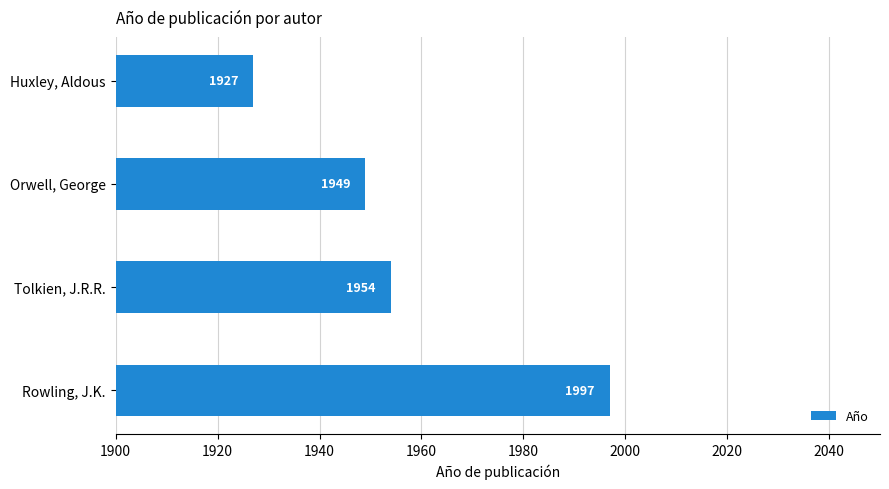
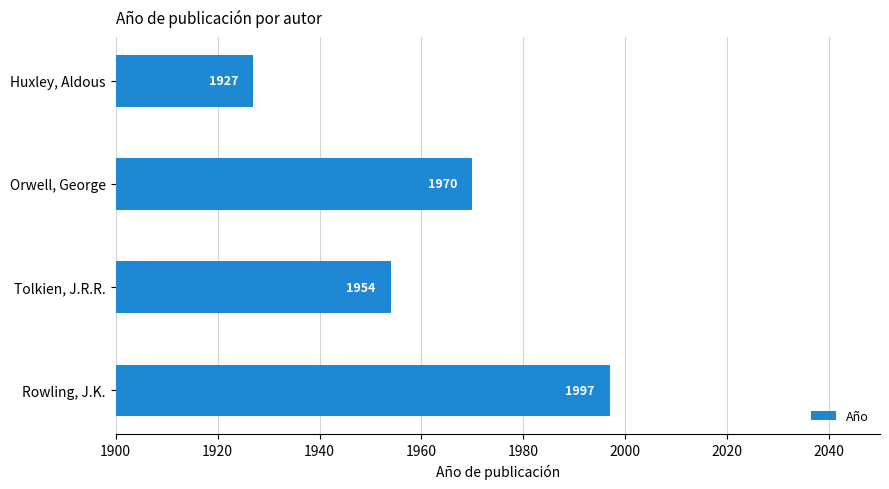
Orwell, George: 1949 -> 1970
